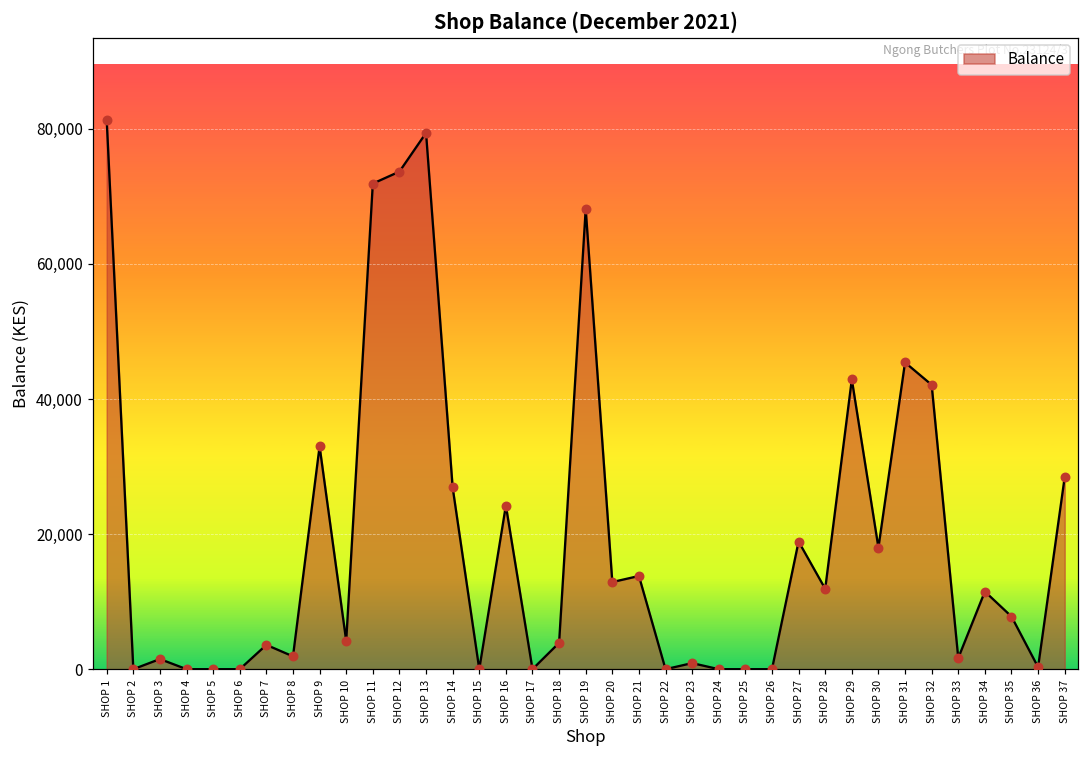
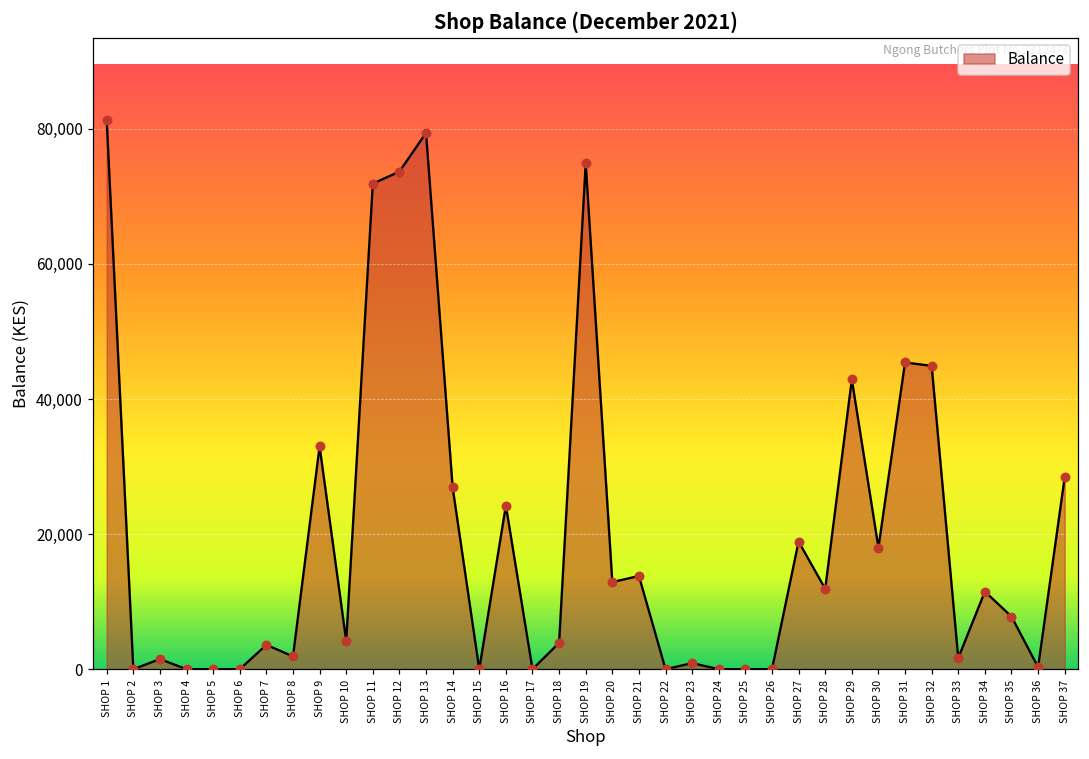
SHOP 19: 68,000 -> 75,000
SHOP 32: 42,000 -> 45,000
